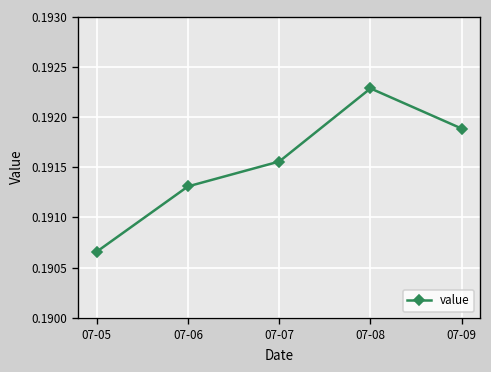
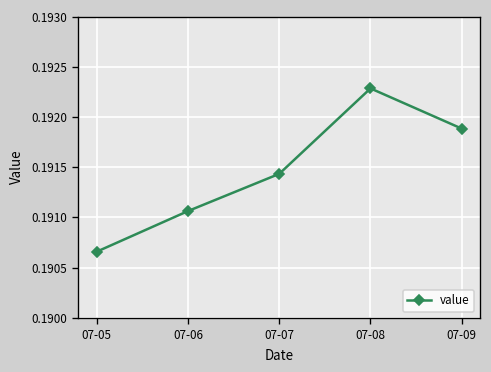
07-06: 0.1913 -> 0.1911
07-07: 0.1916 -> 0.1914
